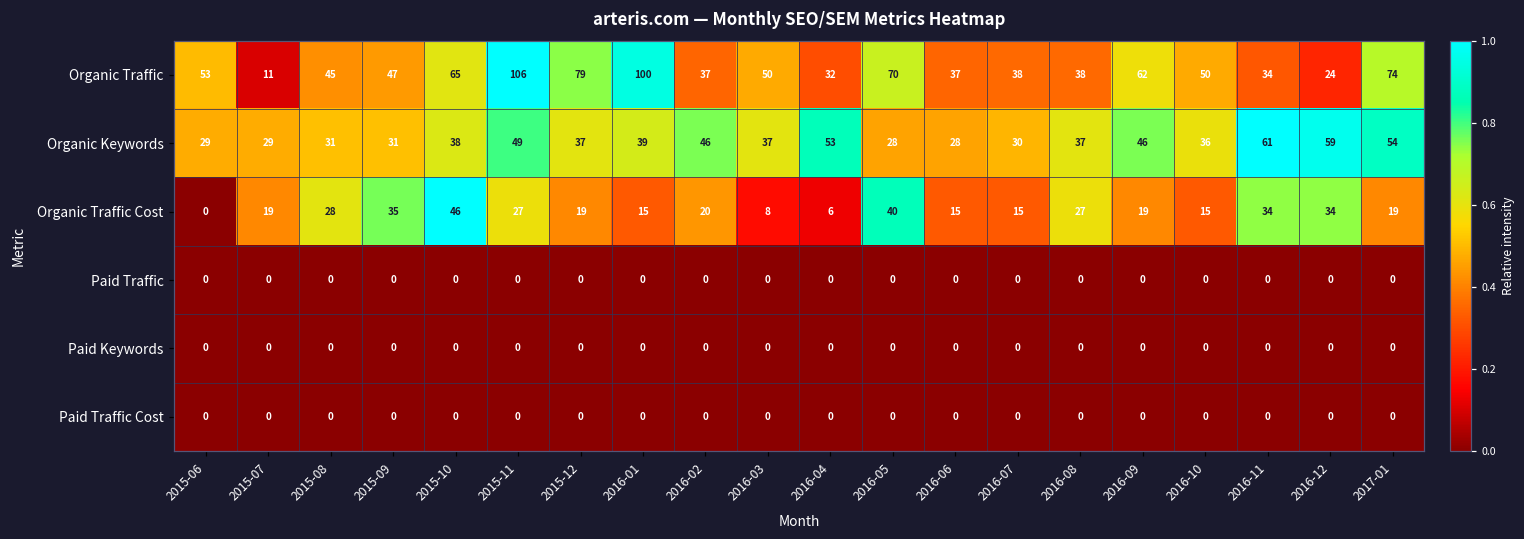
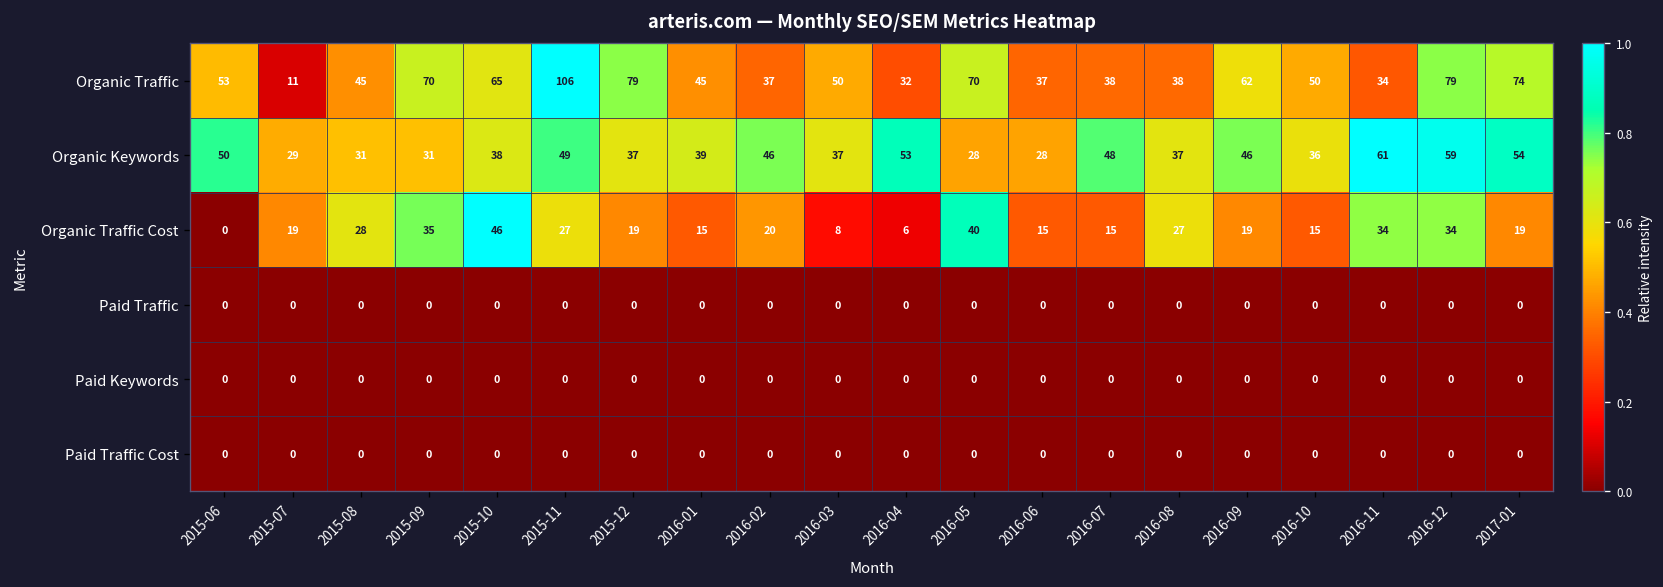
Organic Traffic, 2015-09: 47 -> 70
Organic Traffic, 2016-01: 100 -> 45
Organic Traffic, 2016-12: 24 -> 79
Organic Keywords, 2015-06: 29 -> 50
Organic Keywords, 2016-07: 30 -> 48
